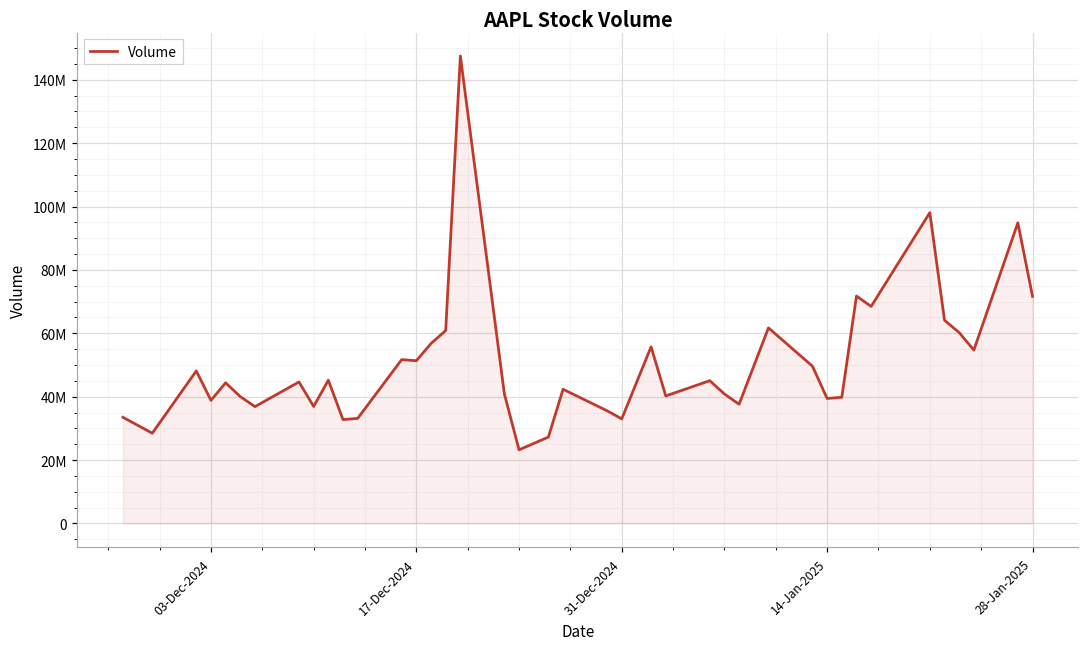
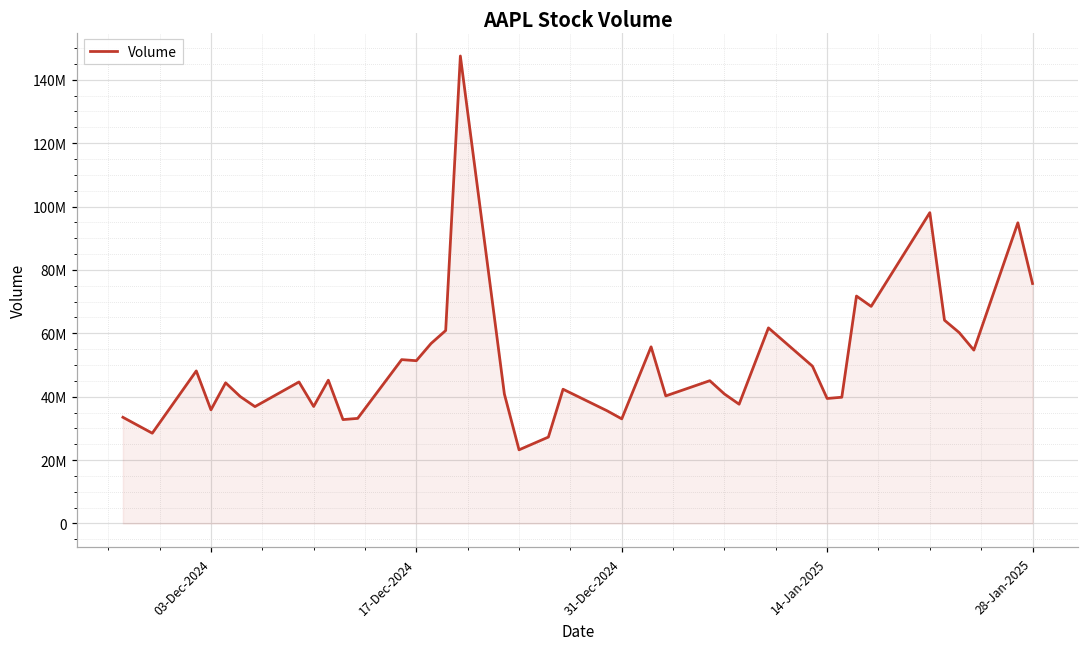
03-Dec-2024: 39000000 -> 36000000
28-Jan-2025: 72000000 -> 76000000
